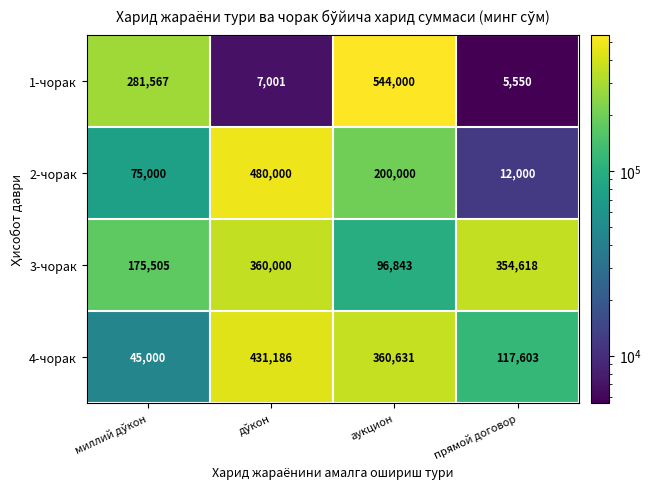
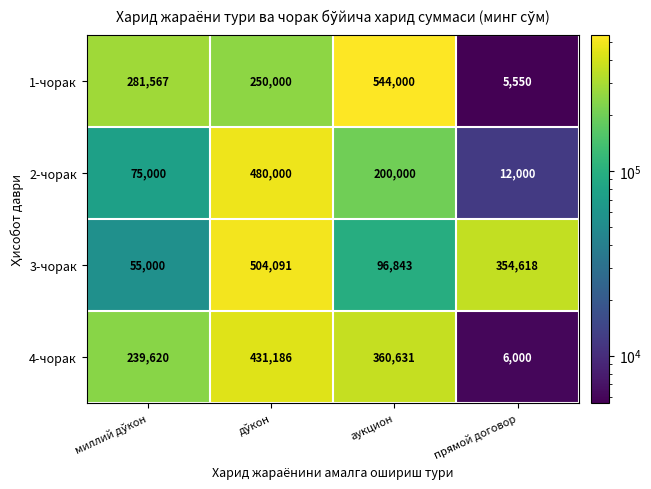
1-чорак, дўкон: 7,001 -> 250,000
3-чорак, миллий дўкон: 175,505 -> 55,000
3-чорак, дўкон: 360,000 -> 504,091
4-чорак, миллий дўкон: 45,000 -> 239,620
4-чорак, прямой договор: 117,603 -> 6,000
